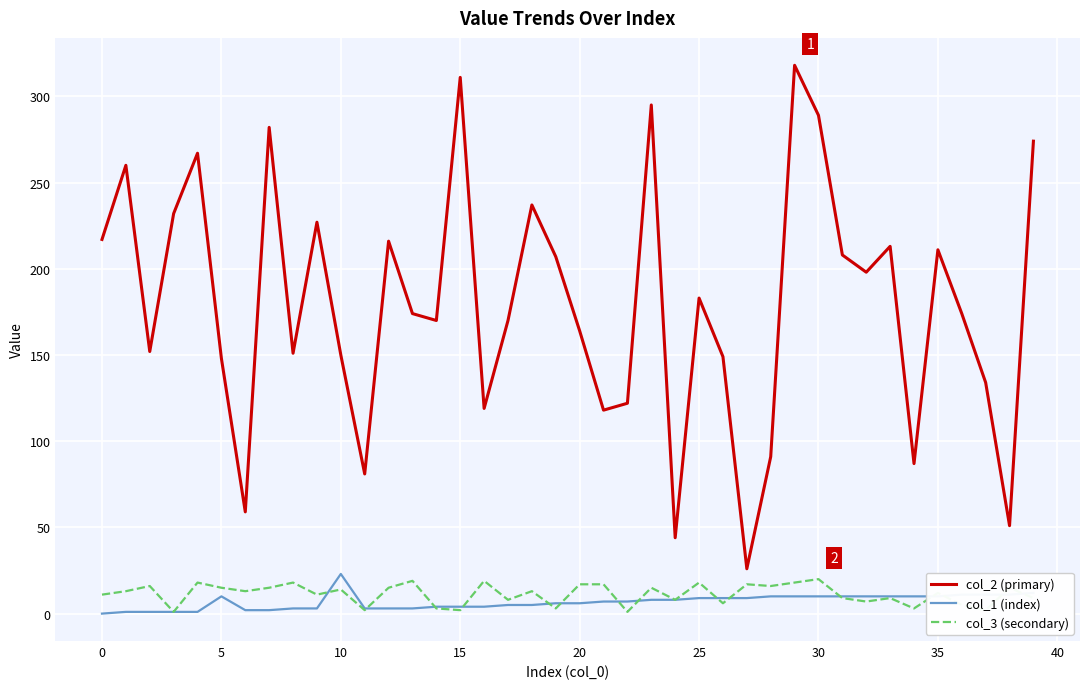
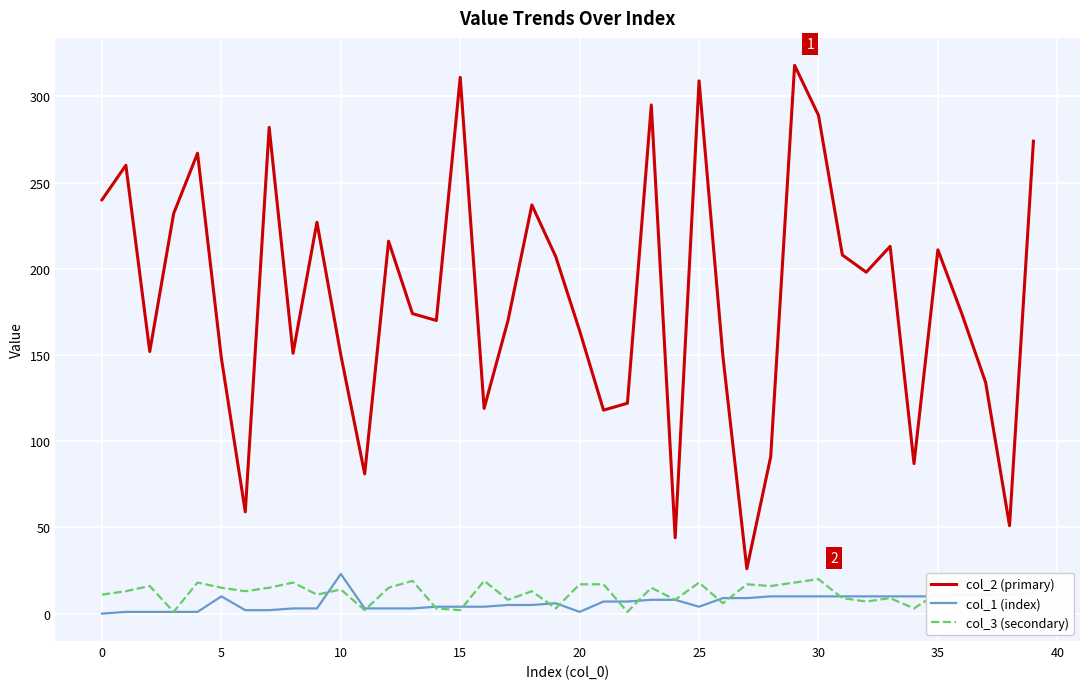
col_2 (primary), 0: 217 -> 240
col_1 (index), 20: 6 -> 1
col_2 (primary), 25: 183 -> 309
col_1 (index), 25: 9 -> 4
